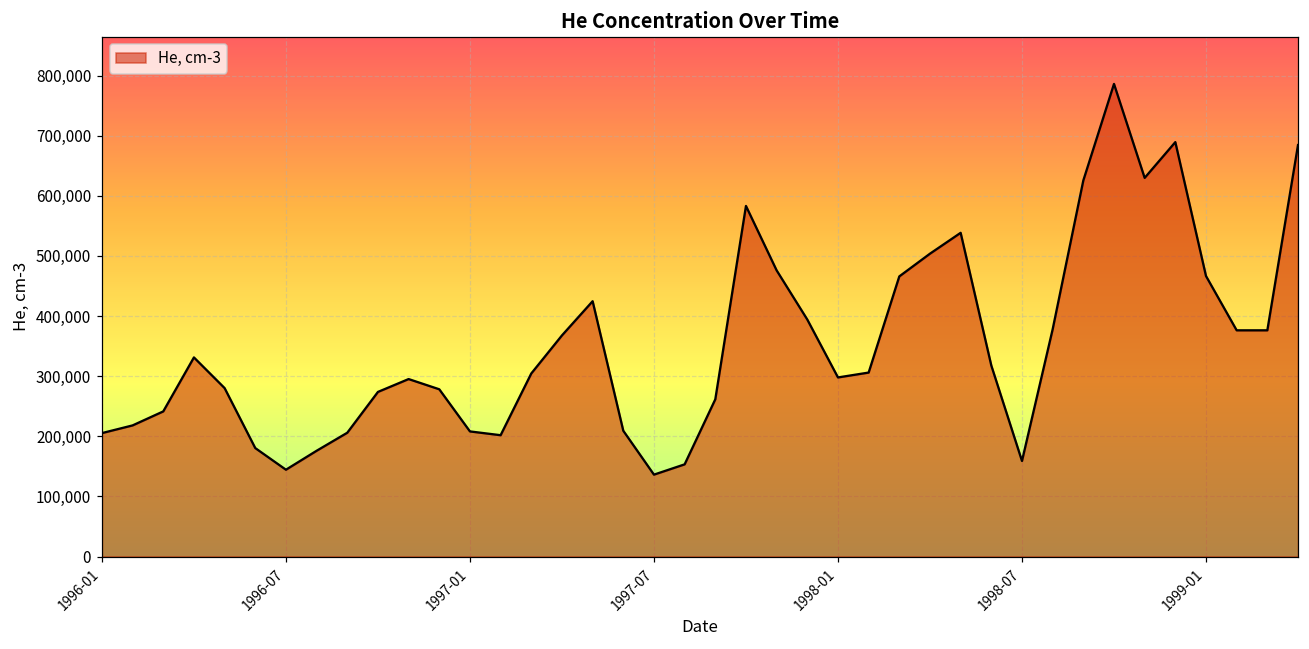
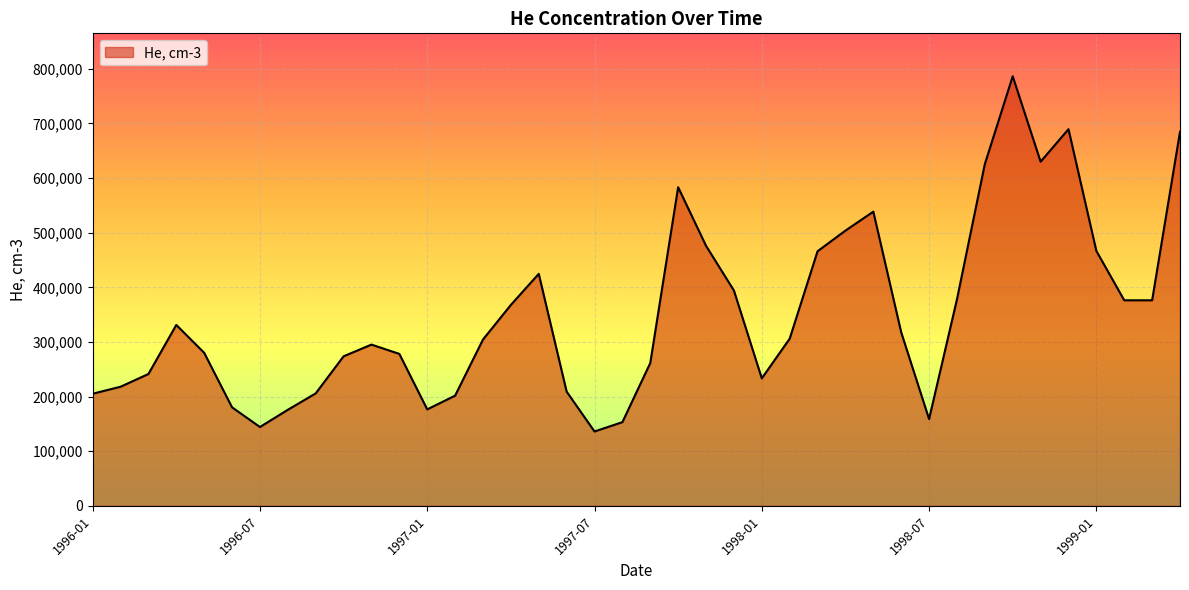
1997-01: 210,000 -> 180,000
1998-01: 300,000 -> 230,000
